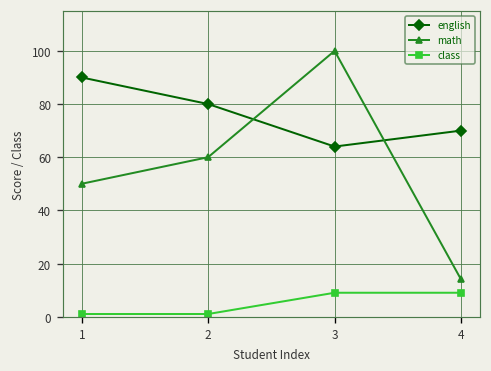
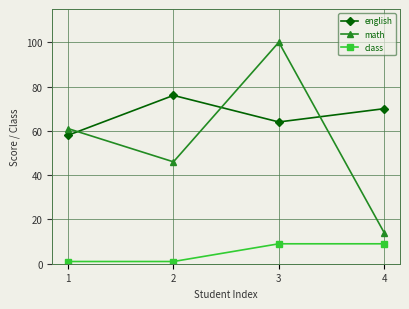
english, 1: 90 -> 58
math, 1: 50 -> 61
english, 2: 80 -> 76
math, 2: 60 -> 46
